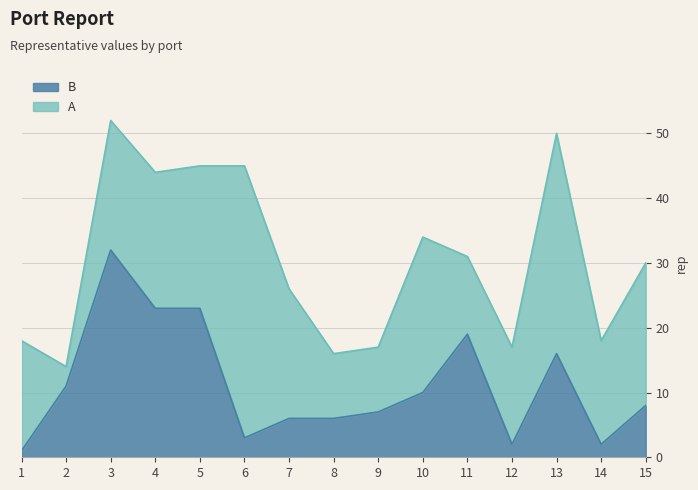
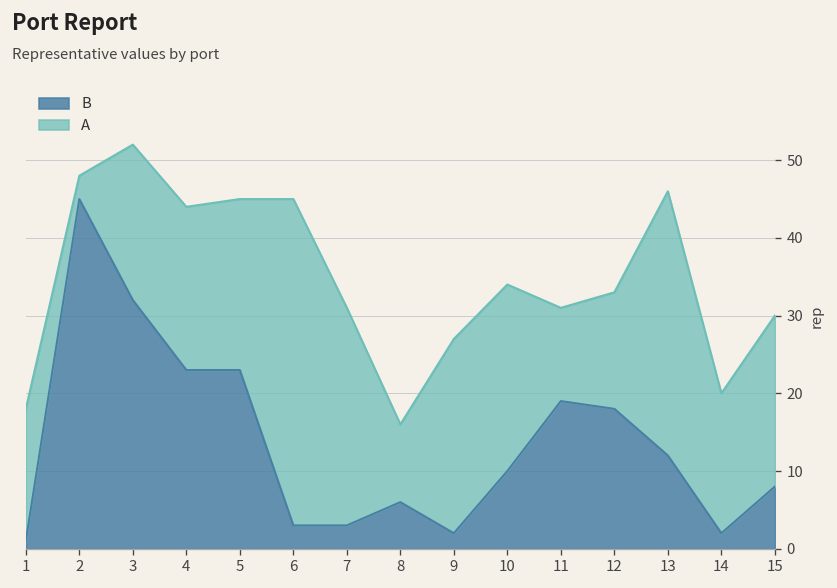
B, 2: 11 -> 45
B, 7: 6 -> 3
A, 7: 20 -> 28
B, 9: 7 -> 2
A, 9: 10 -> 25
B, 12: 2 -> 18
B, 13: 16 -> 12
A, 14: 16 -> 18
